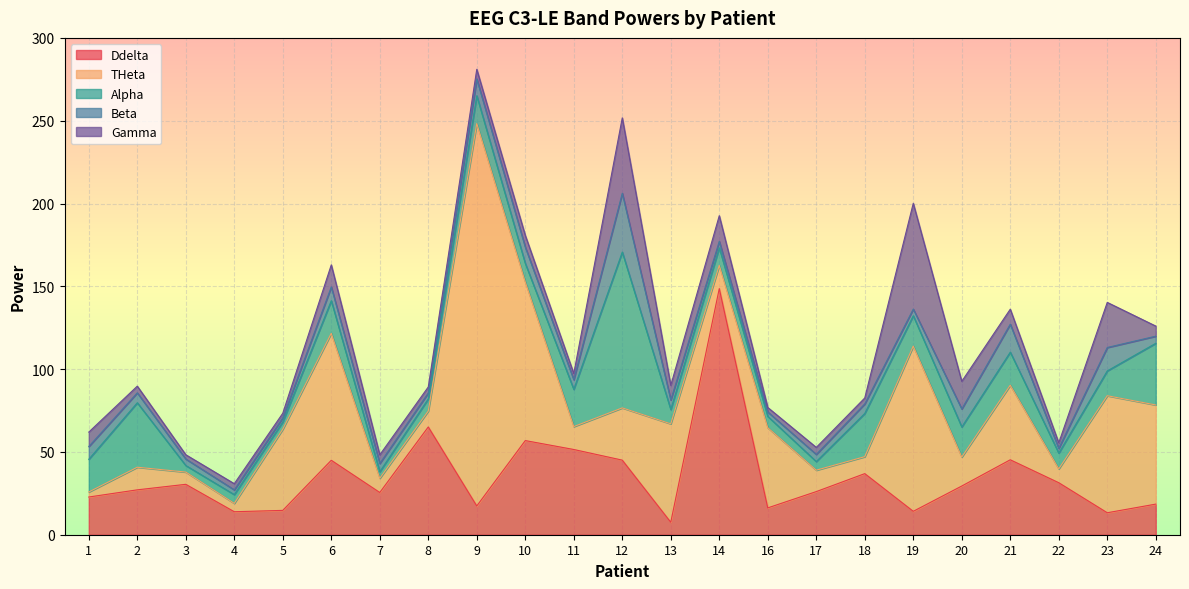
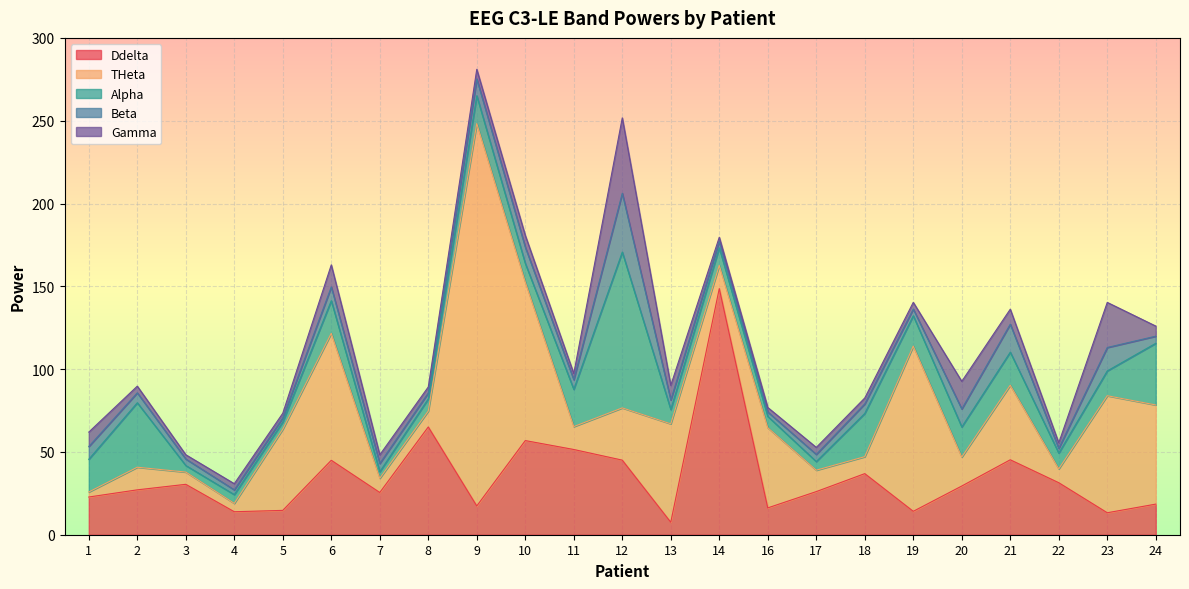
Gamma, 14: 15 -> 2
Gamma, 19: 64 -> 4
